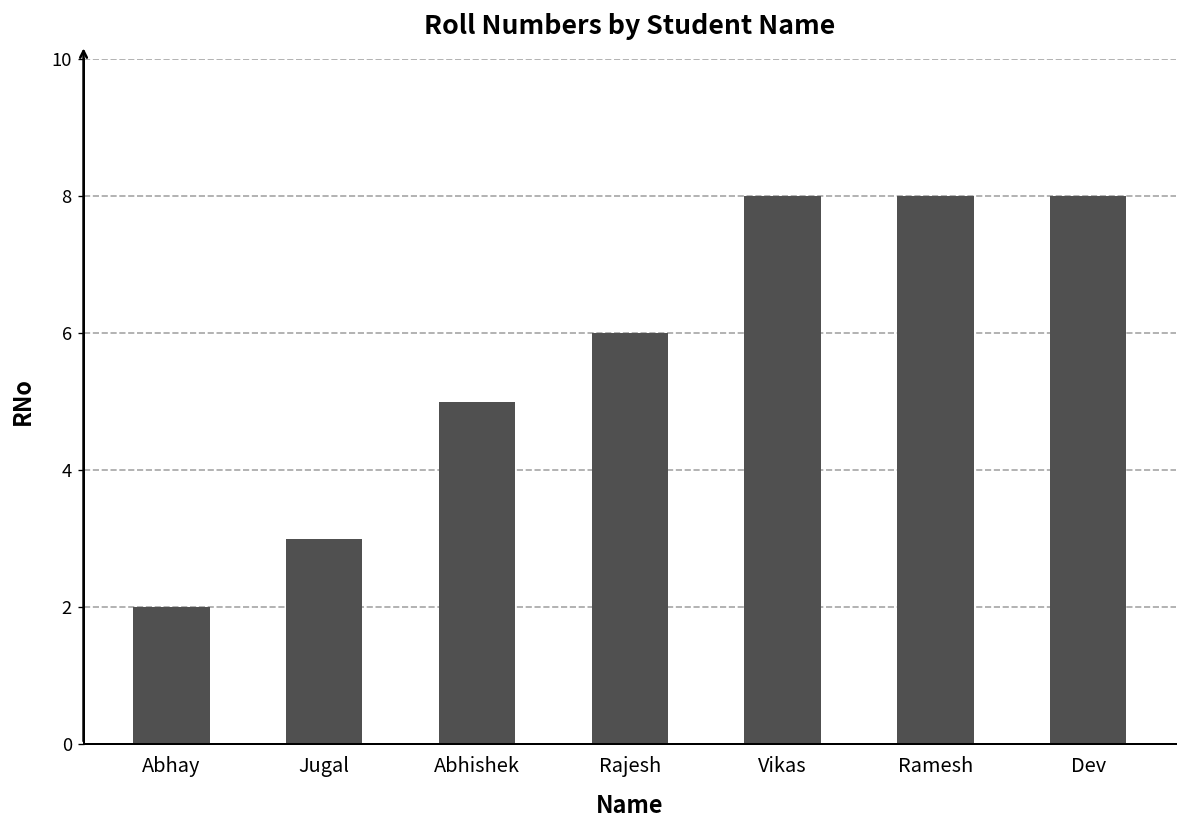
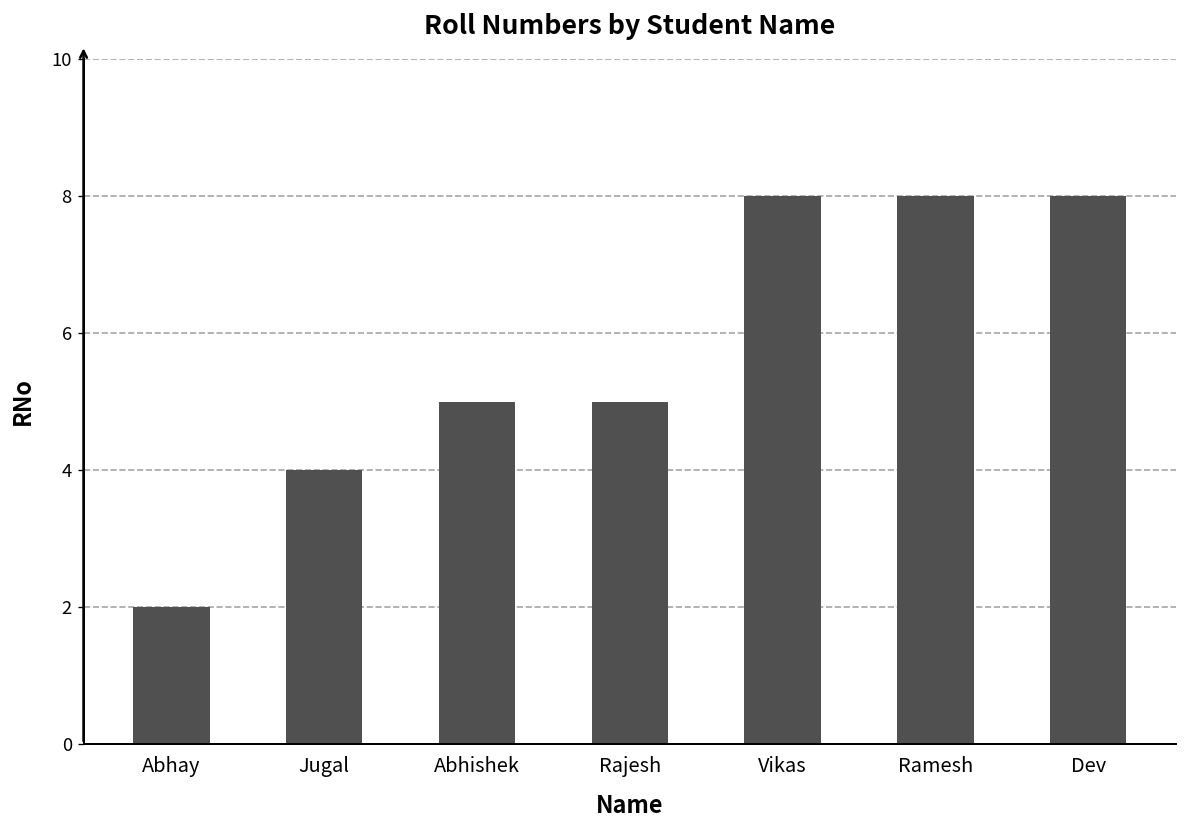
Jugal: 3 -> 4
Rajesh: 6 -> 5
